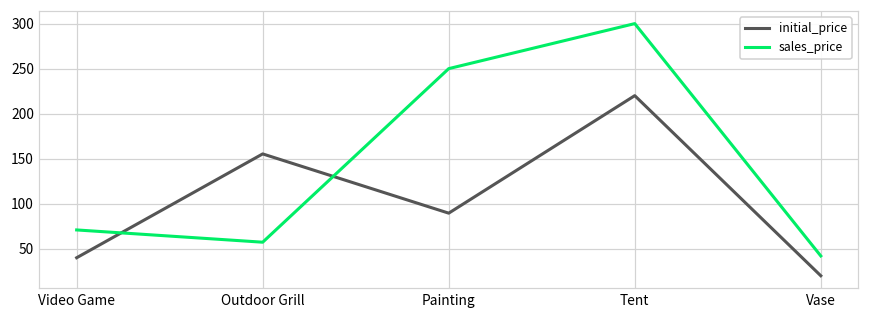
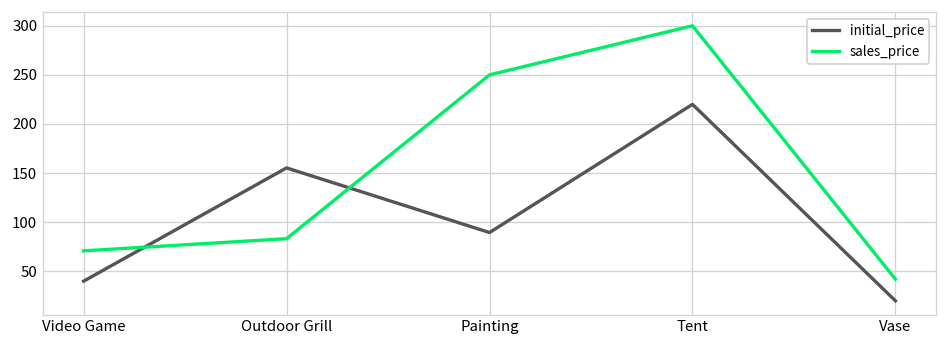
sales_price, Outdoor Grill: 60 -> 80
